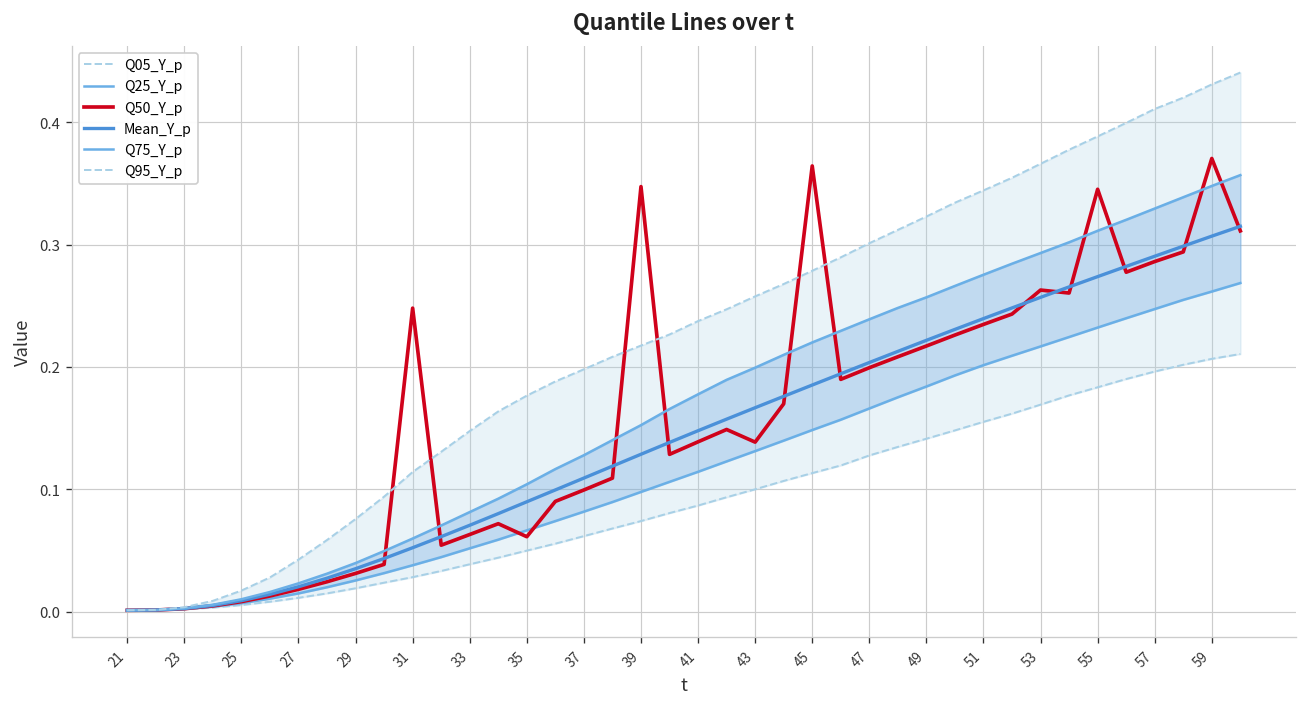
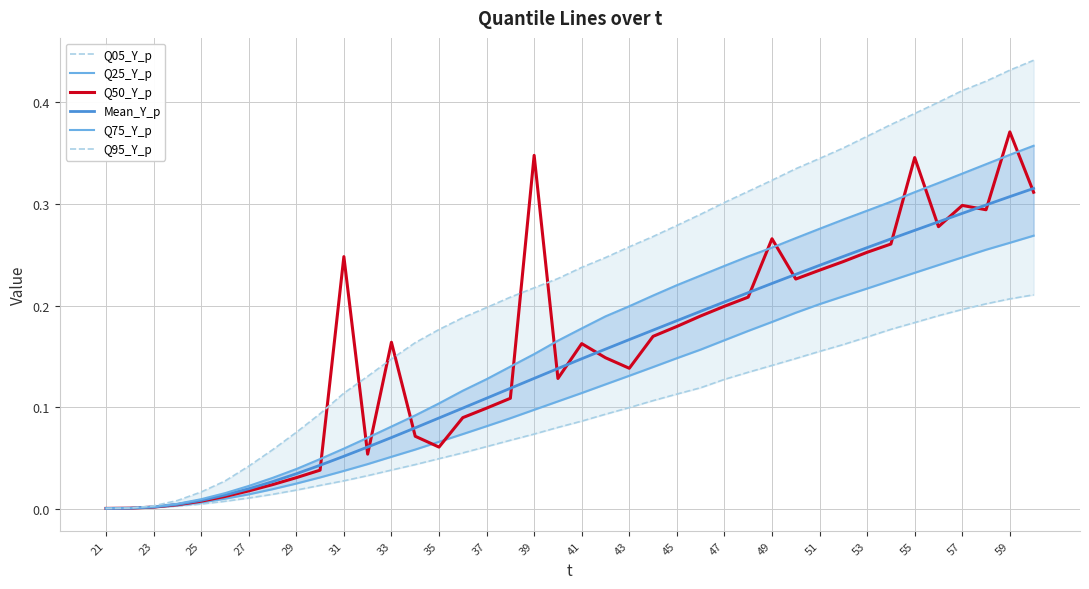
Q50_Y_p, 33: 0.063 -> 0.164
Q50_Y_p, 41: 0.139 -> 0.163
Q50_Y_p, 45: 0.364 -> 0.180
Q50_Y_p, 49: 0.217 -> 0.266
Q50_Y_p, 53: 0.263 -> 0.252
Q50_Y_p, 57: 0.286 -> 0.298
